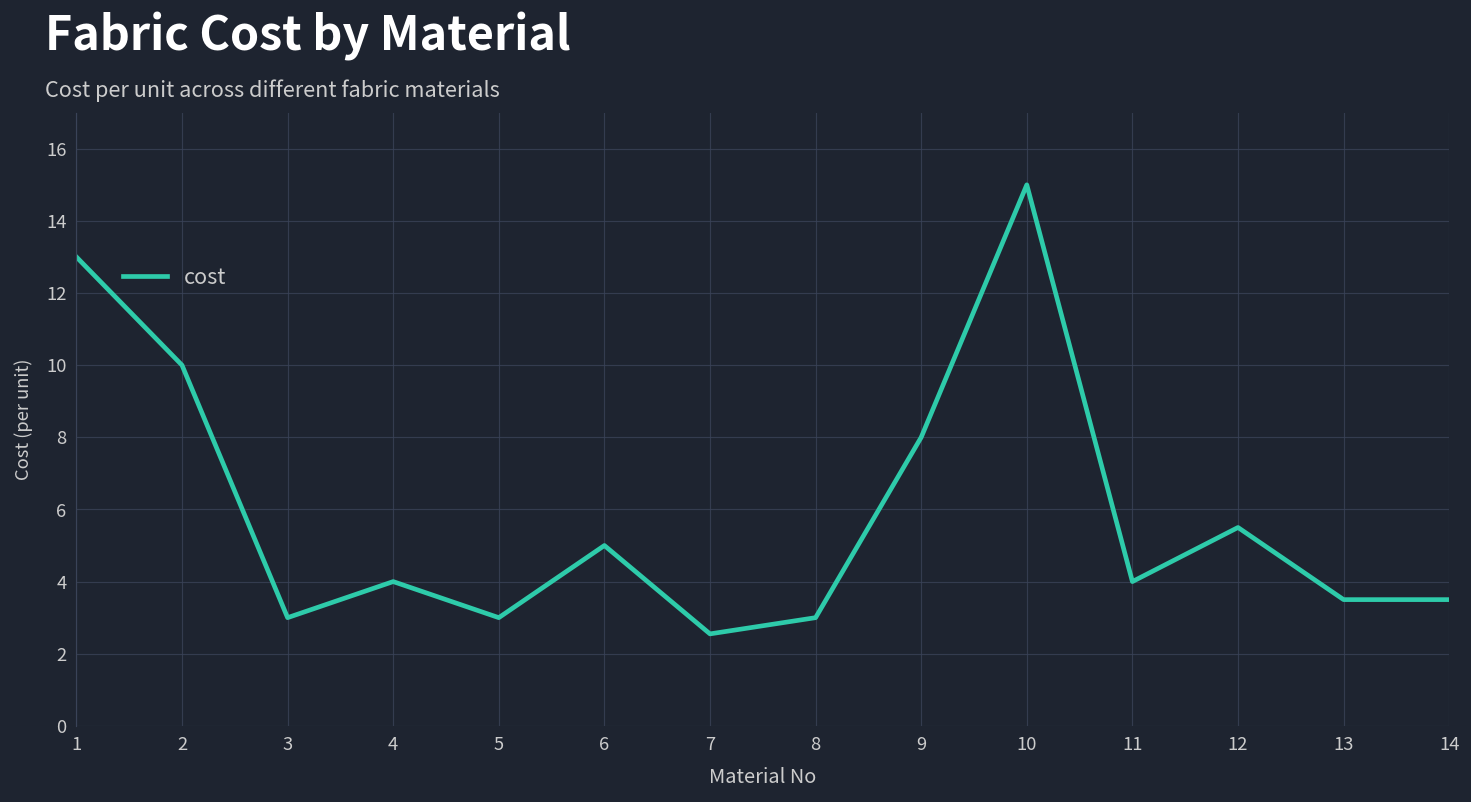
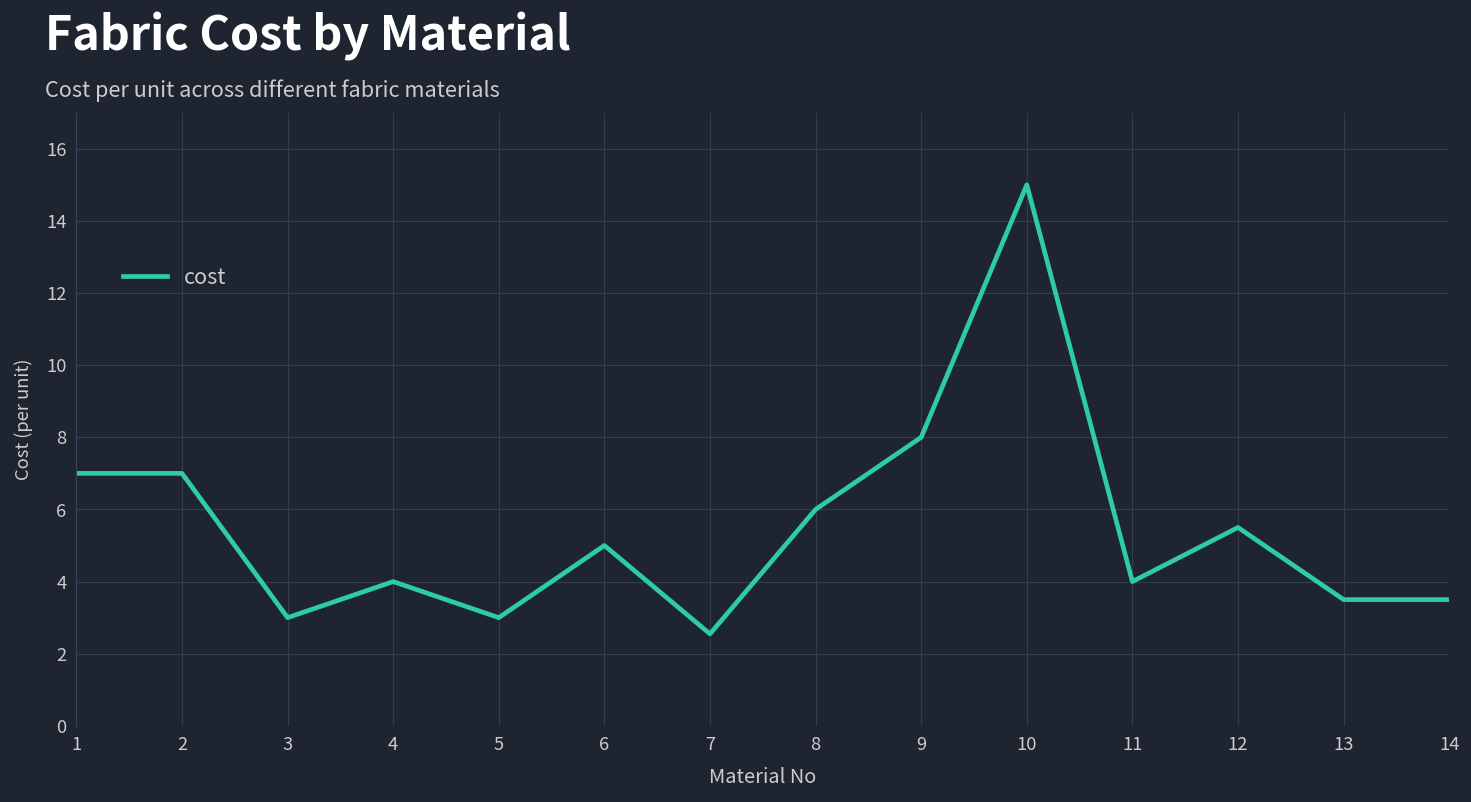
1: 13 -> 7
2: 10 -> 7
8: 3 -> 6
